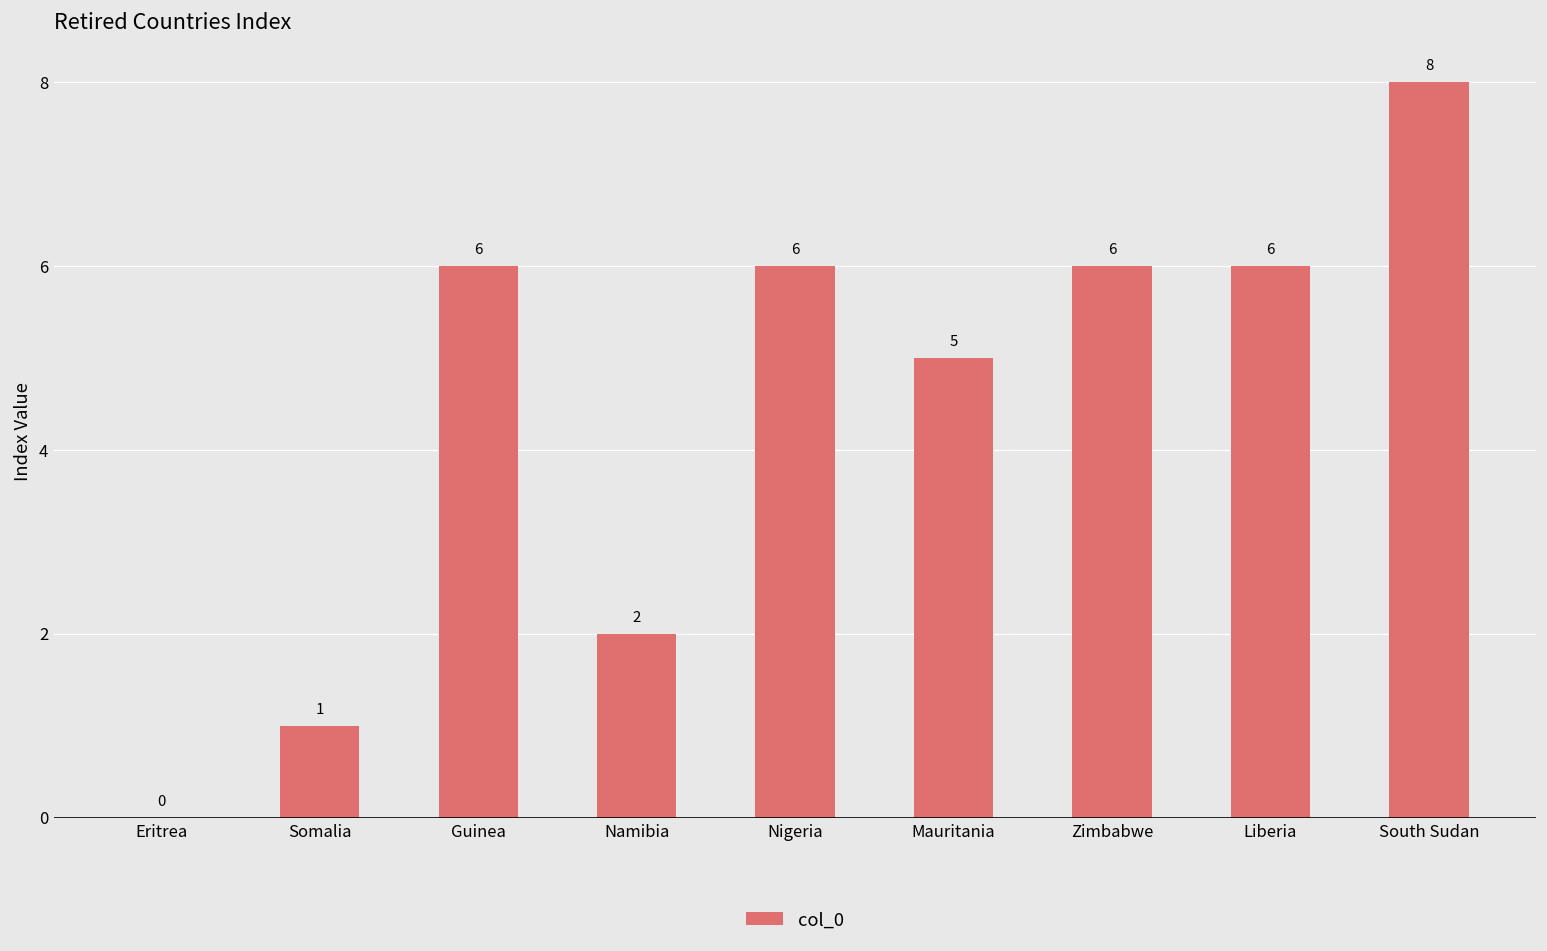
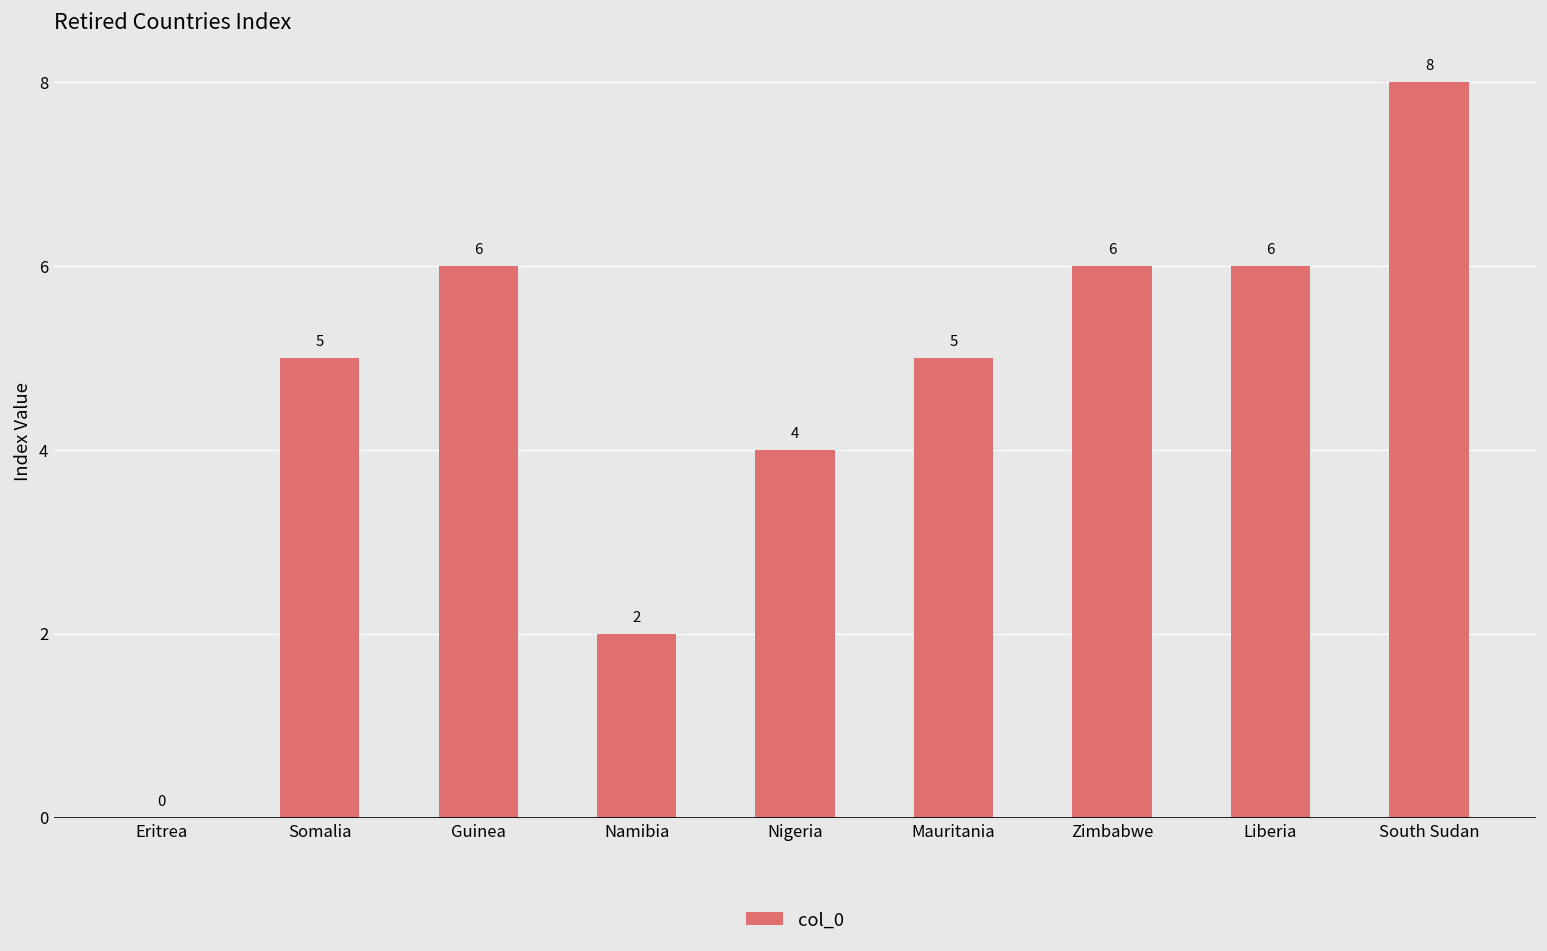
Somalia: 1 -> 5
Nigeria: 6 -> 4
